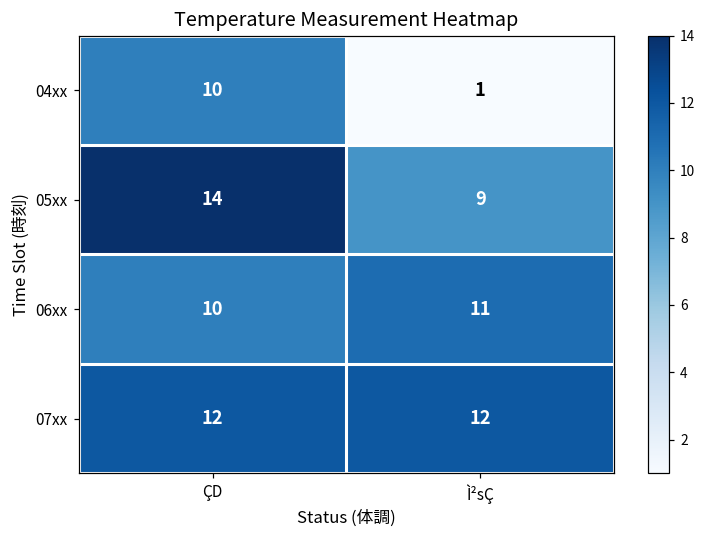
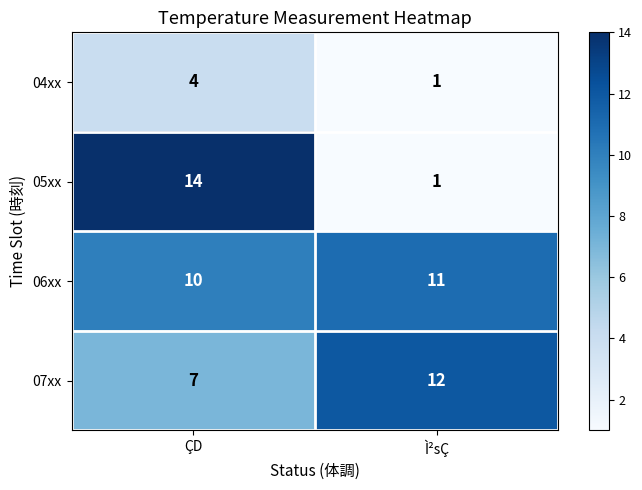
04xx, ÇD: 10 -> 4
05xx, Ì²sÇ: 9 -> 1
07xx, ÇD: 12 -> 7
